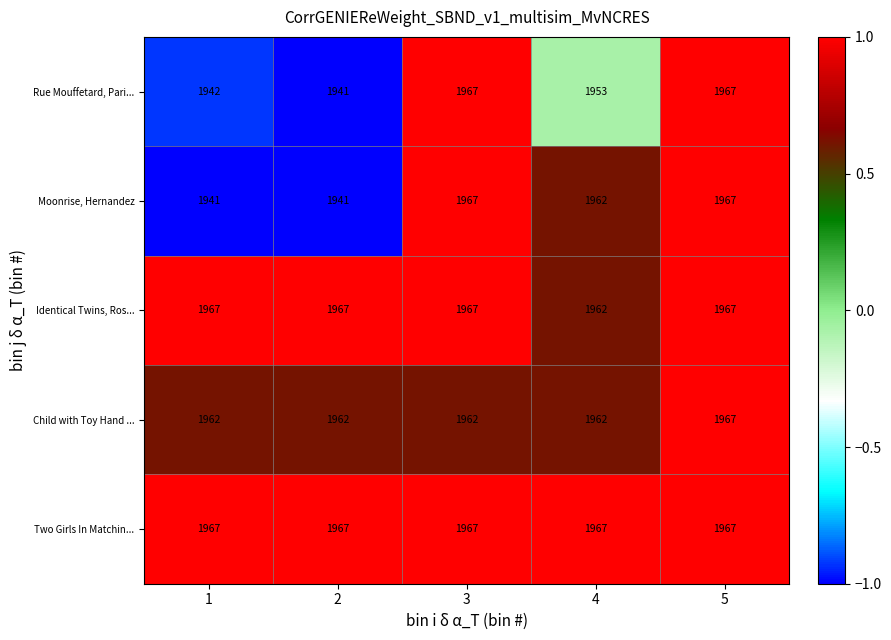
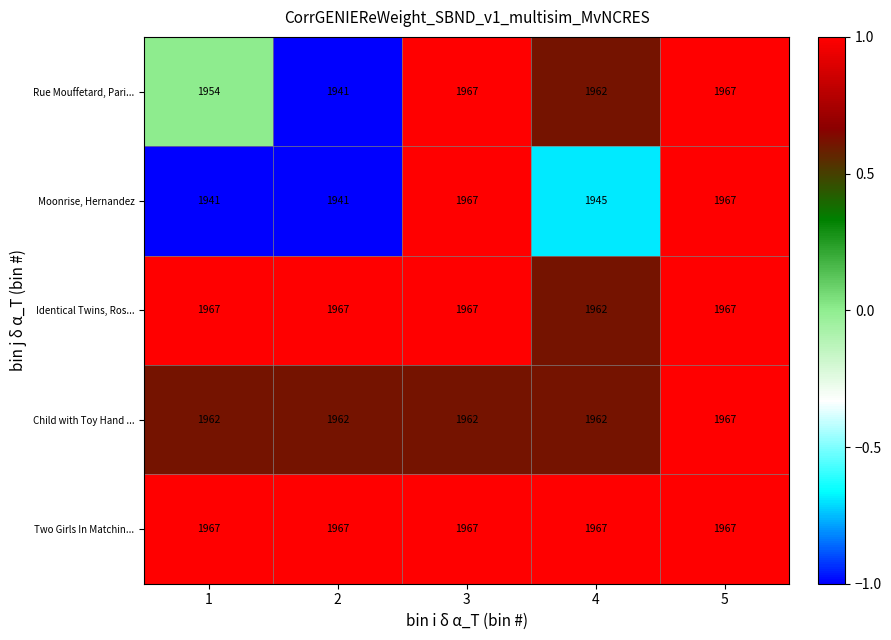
Rue Mouffetard, Pari..., 1: 1942 -> 1954
Rue Mouffetard, Pari..., 4: 1953 -> 1962
Moonrise, Hernandez, 4: 1962 -> 1945
